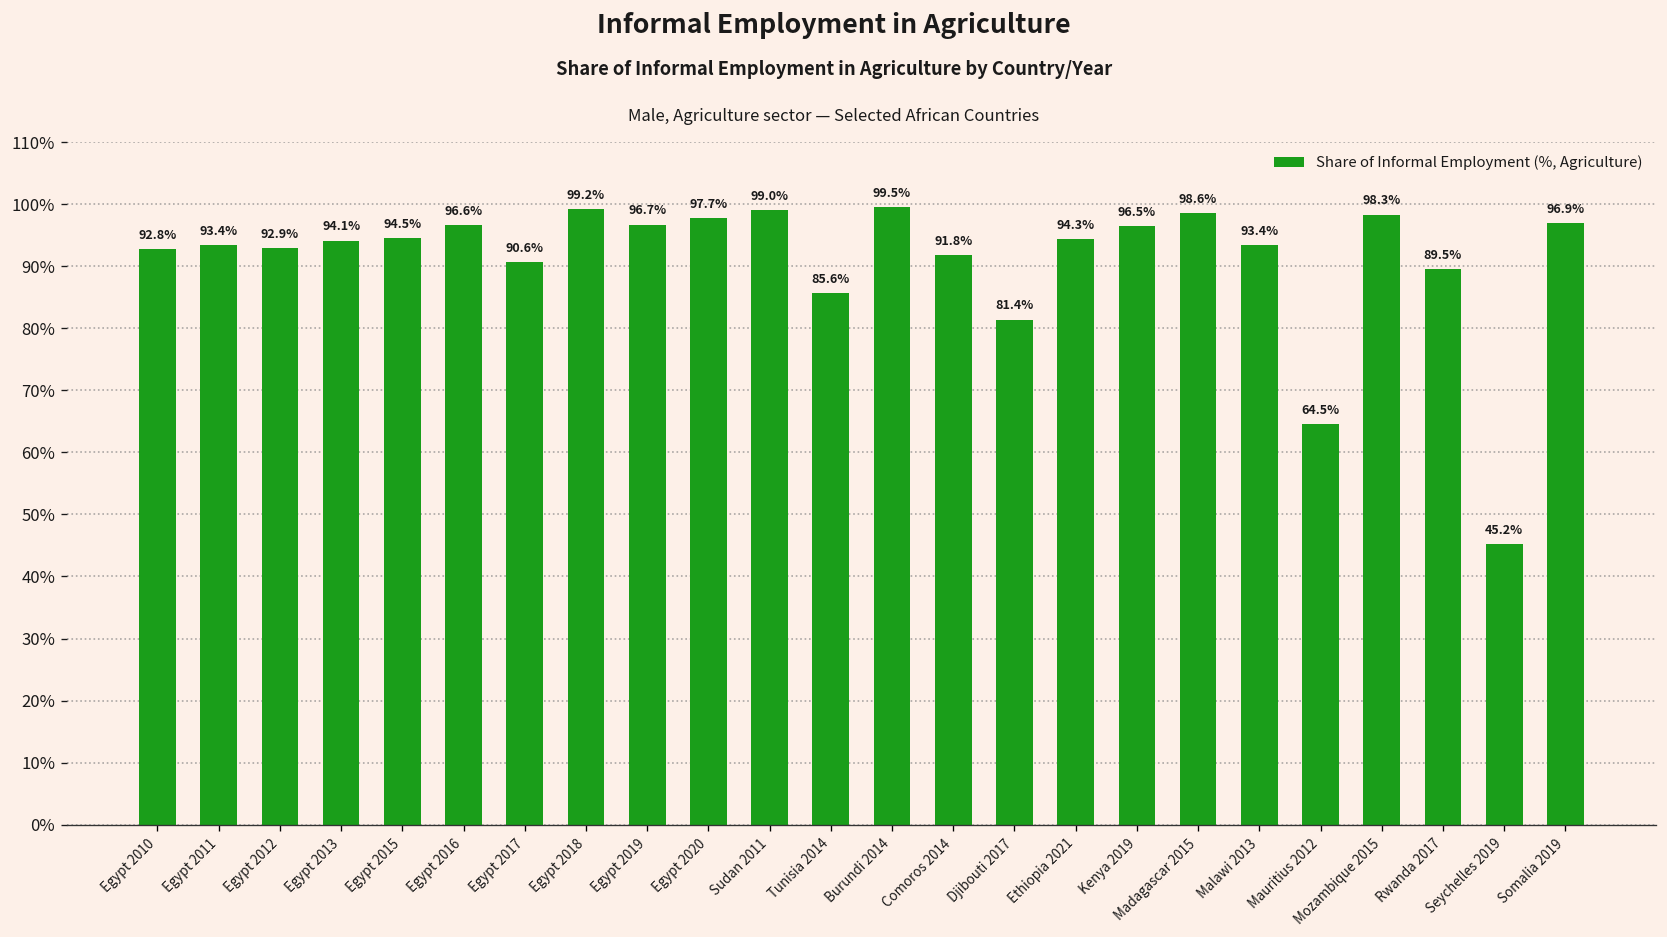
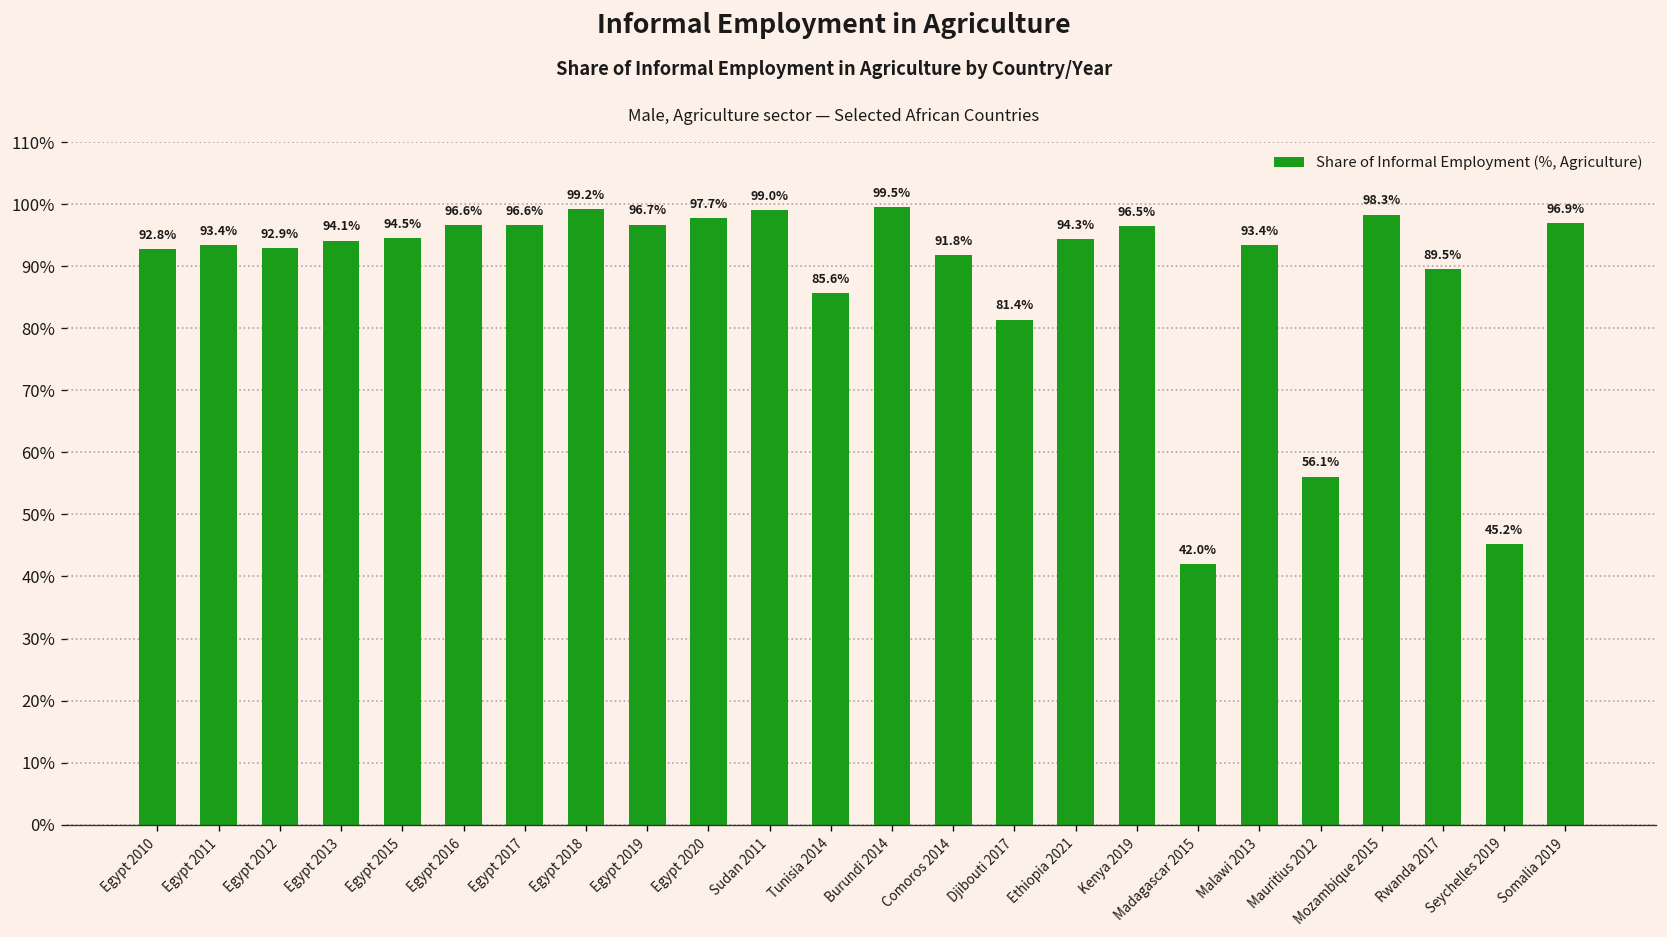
Egypt 2017: 90.6% -> 96.6%
Madagascar 2015: 98.6% -> 42.0%
Mauritius 2012: 64.5% -> 56.1%
